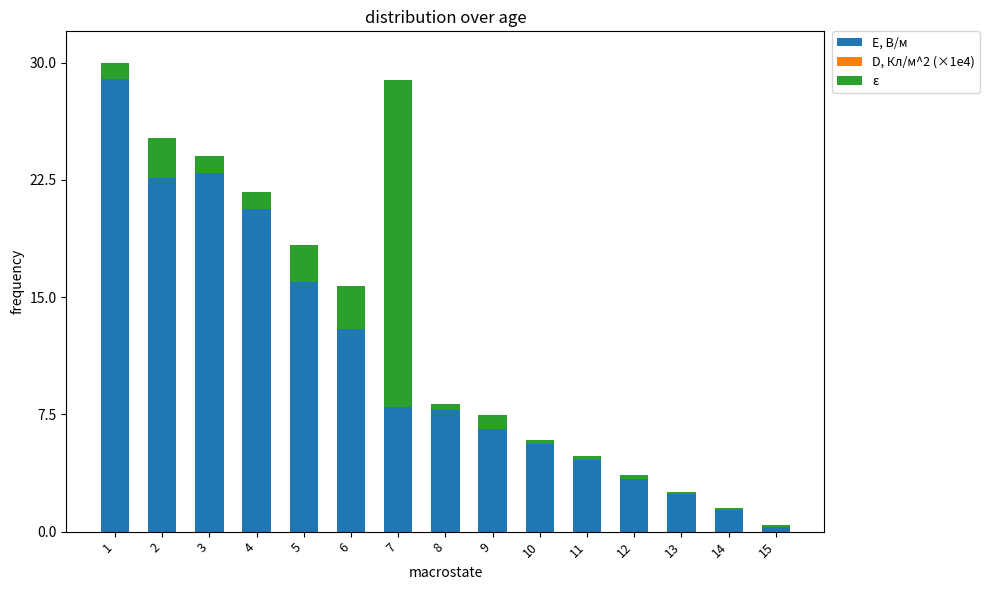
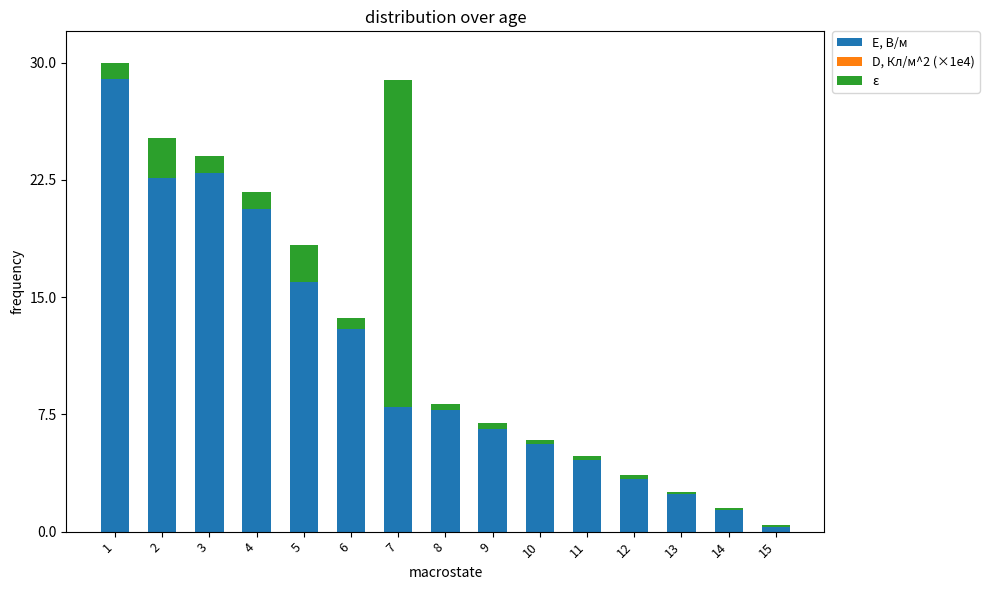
ε, 6: 2.7 -> 0.7
ε, 9: 0.9 -> 0.3
